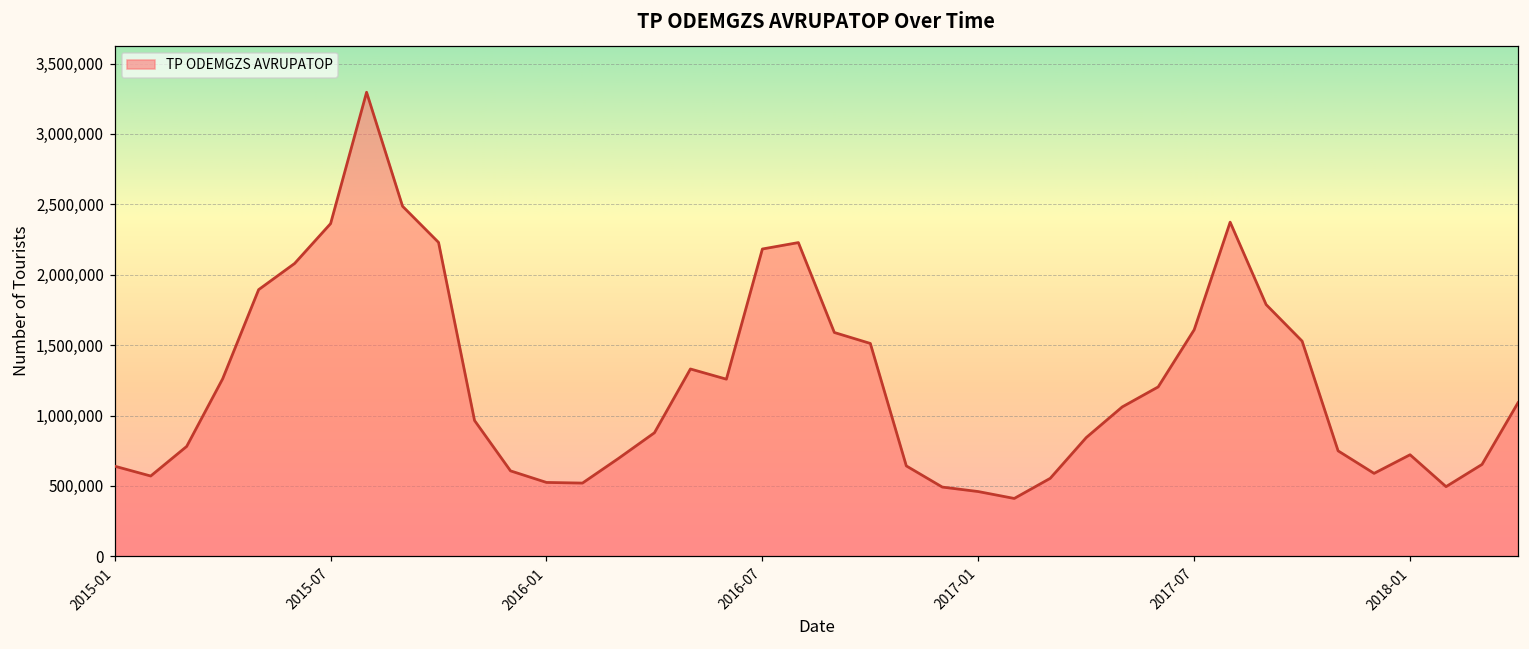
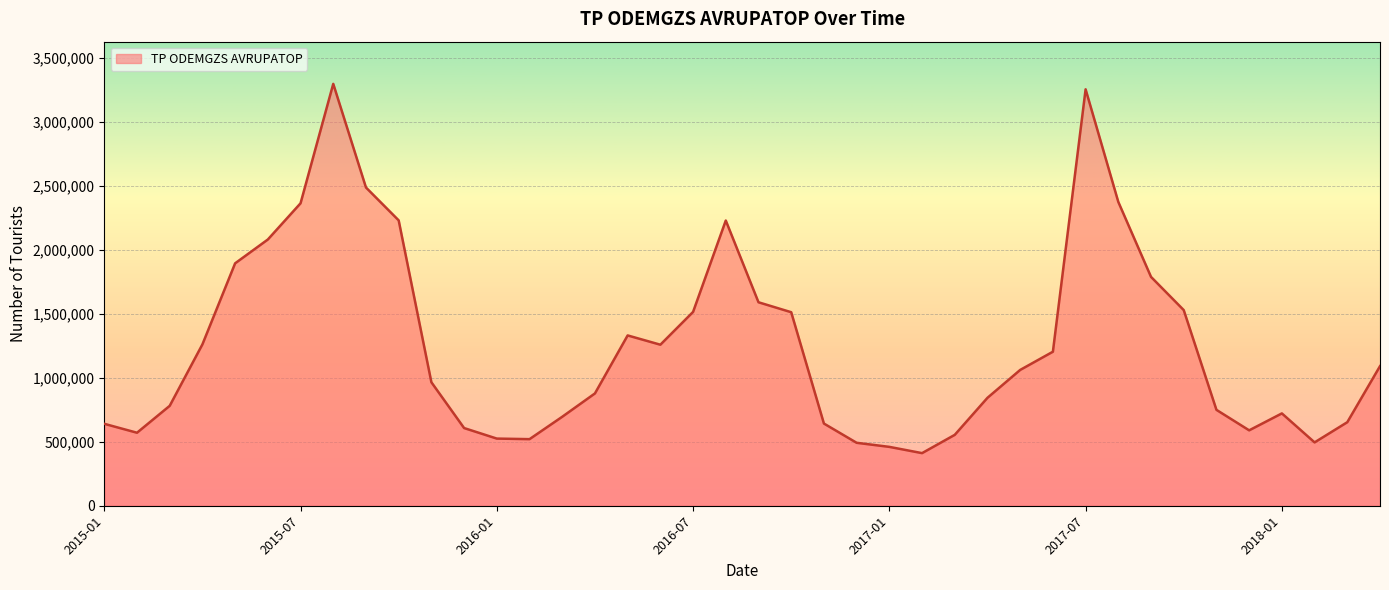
2016-07: 2,180,000 -> 1,510,000
2017-07: 1,610,000 -> 3,250,000
